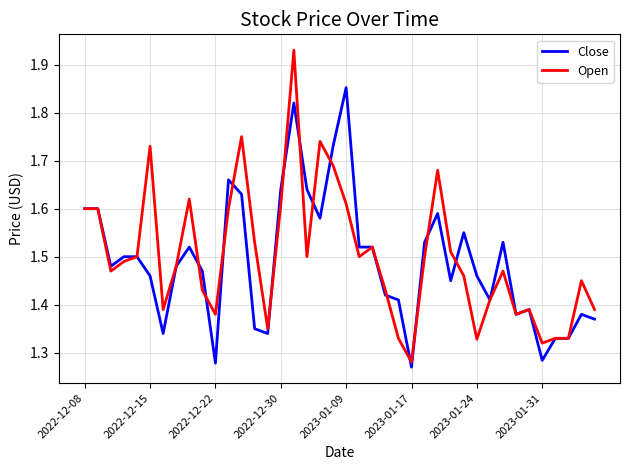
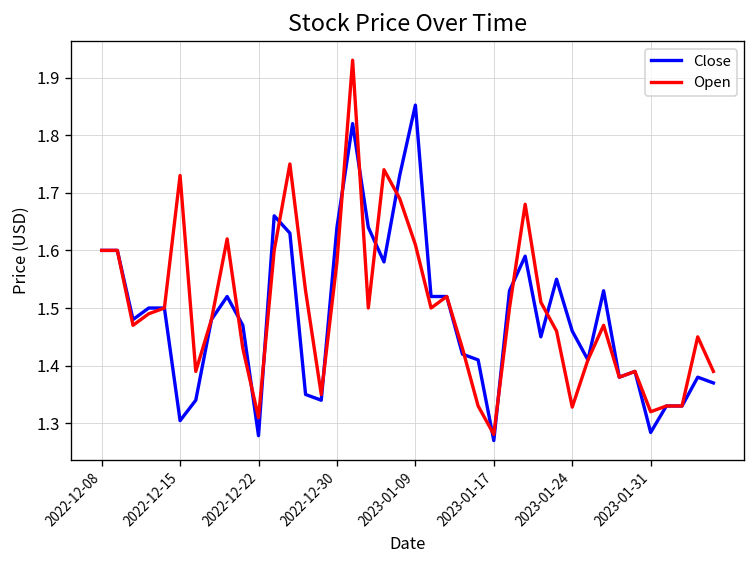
Close, 2022-12-15: 1.46 -> 1.30
Open, 2022-12-22: 1.38 -> 1.31
Open, 2022-12-30: 1.61 -> 1.58
